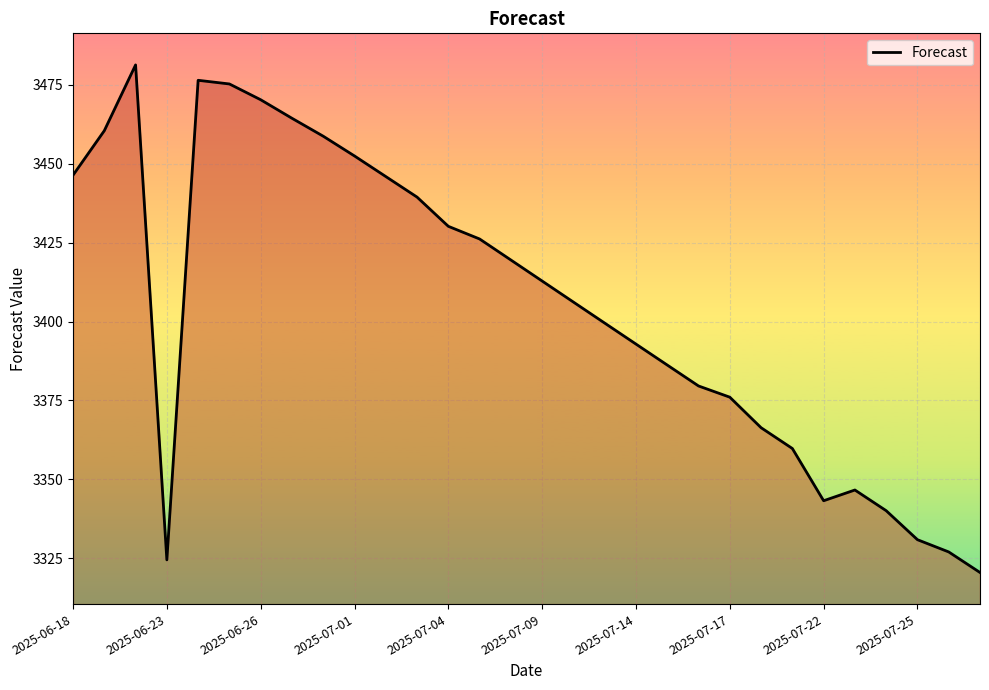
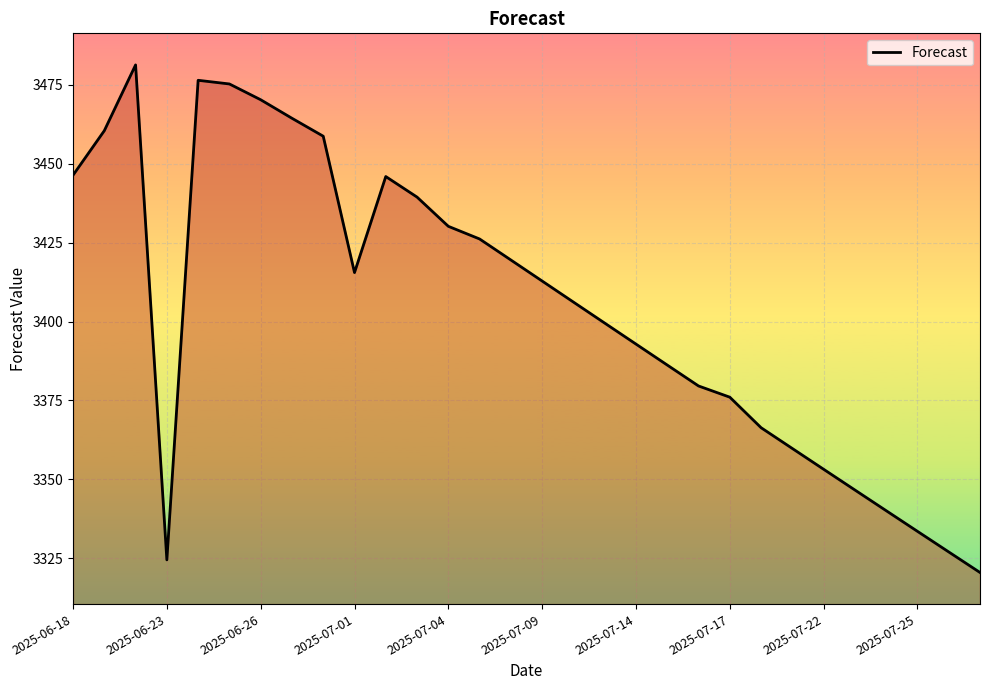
2025-07-01: 3452 -> 3415
2025-07-22: 3343 -> 3353
2025-07-25: 3331 -> 3334
